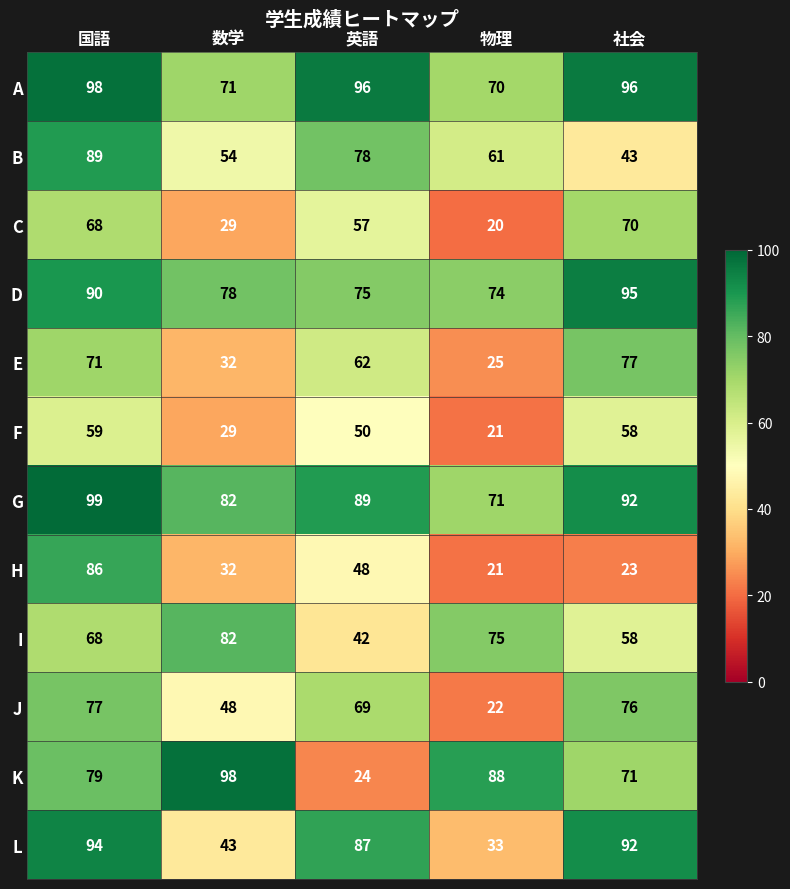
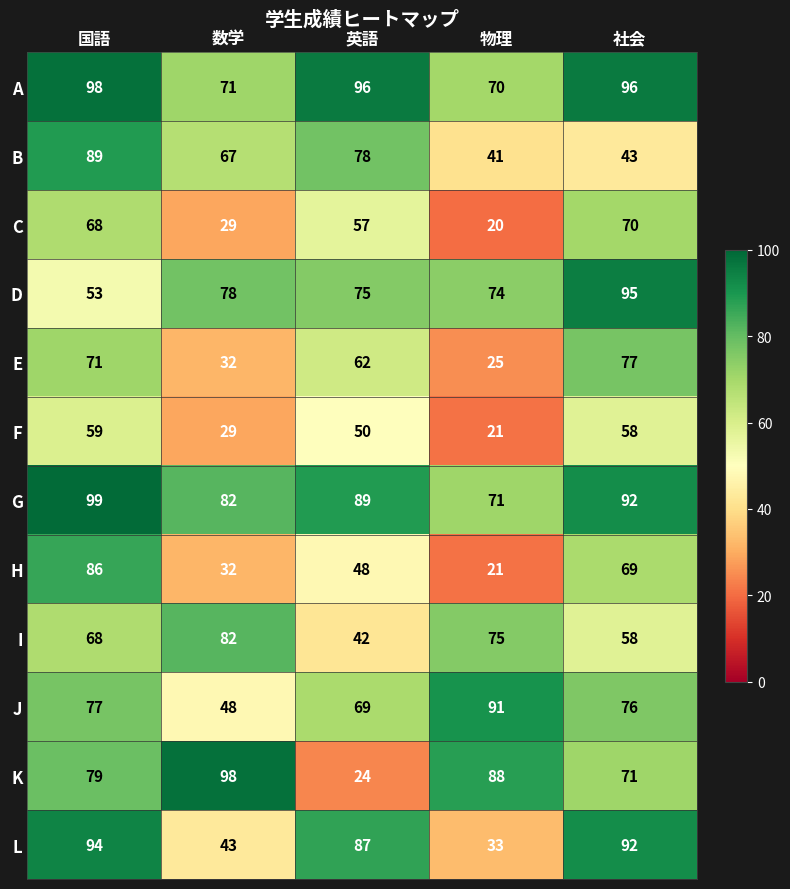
B, 数学: 54 -> 67
B, 物理: 61 -> 41
D, 国語: 90 -> 53
H, 社会: 23 -> 69
J, 物理: 22 -> 91
